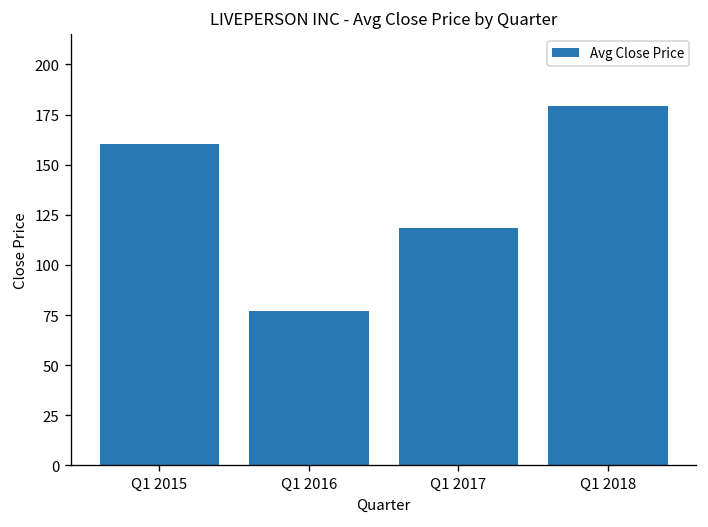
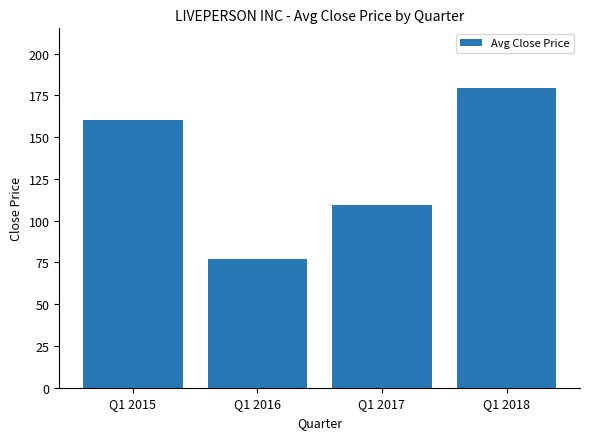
Q1 2017: 119 -> 110
